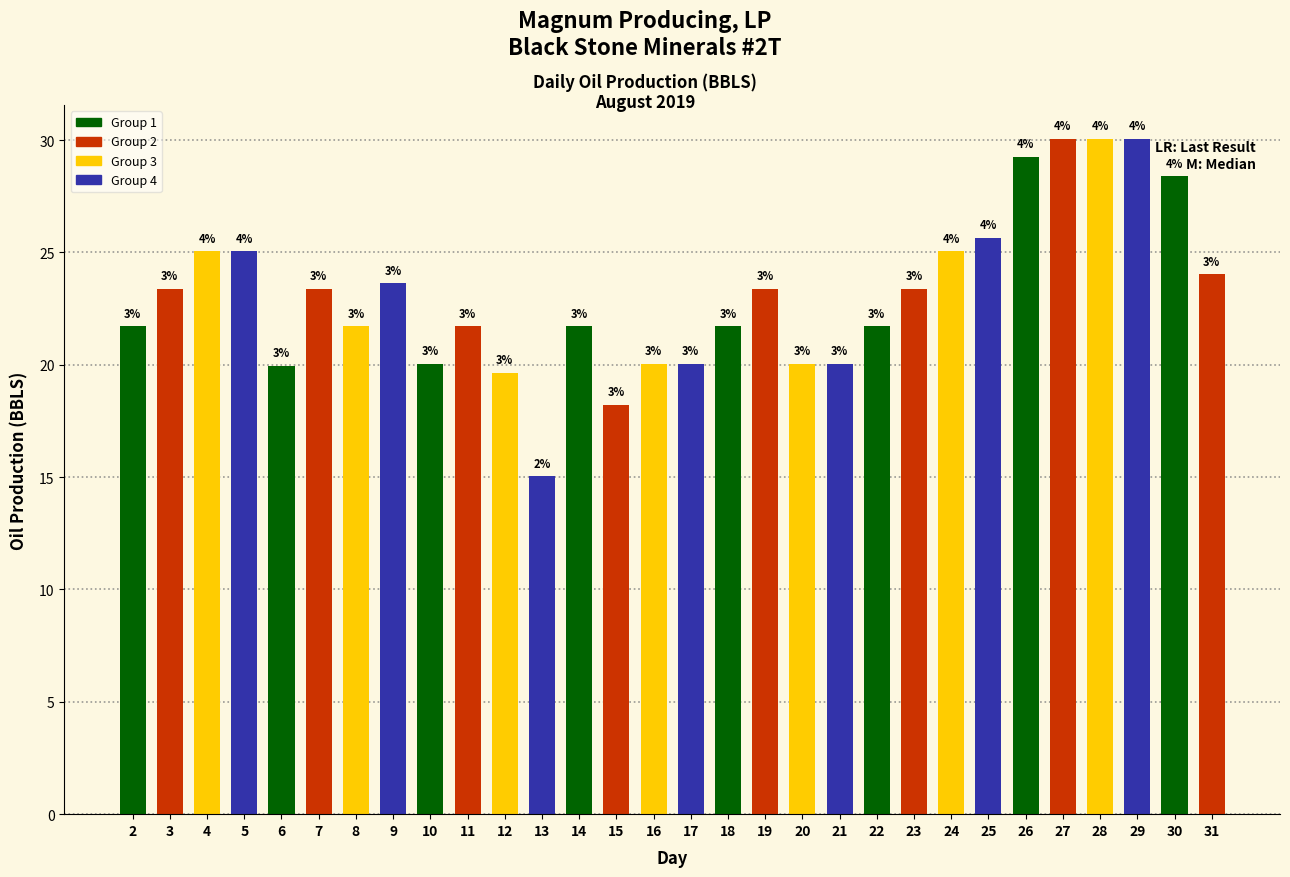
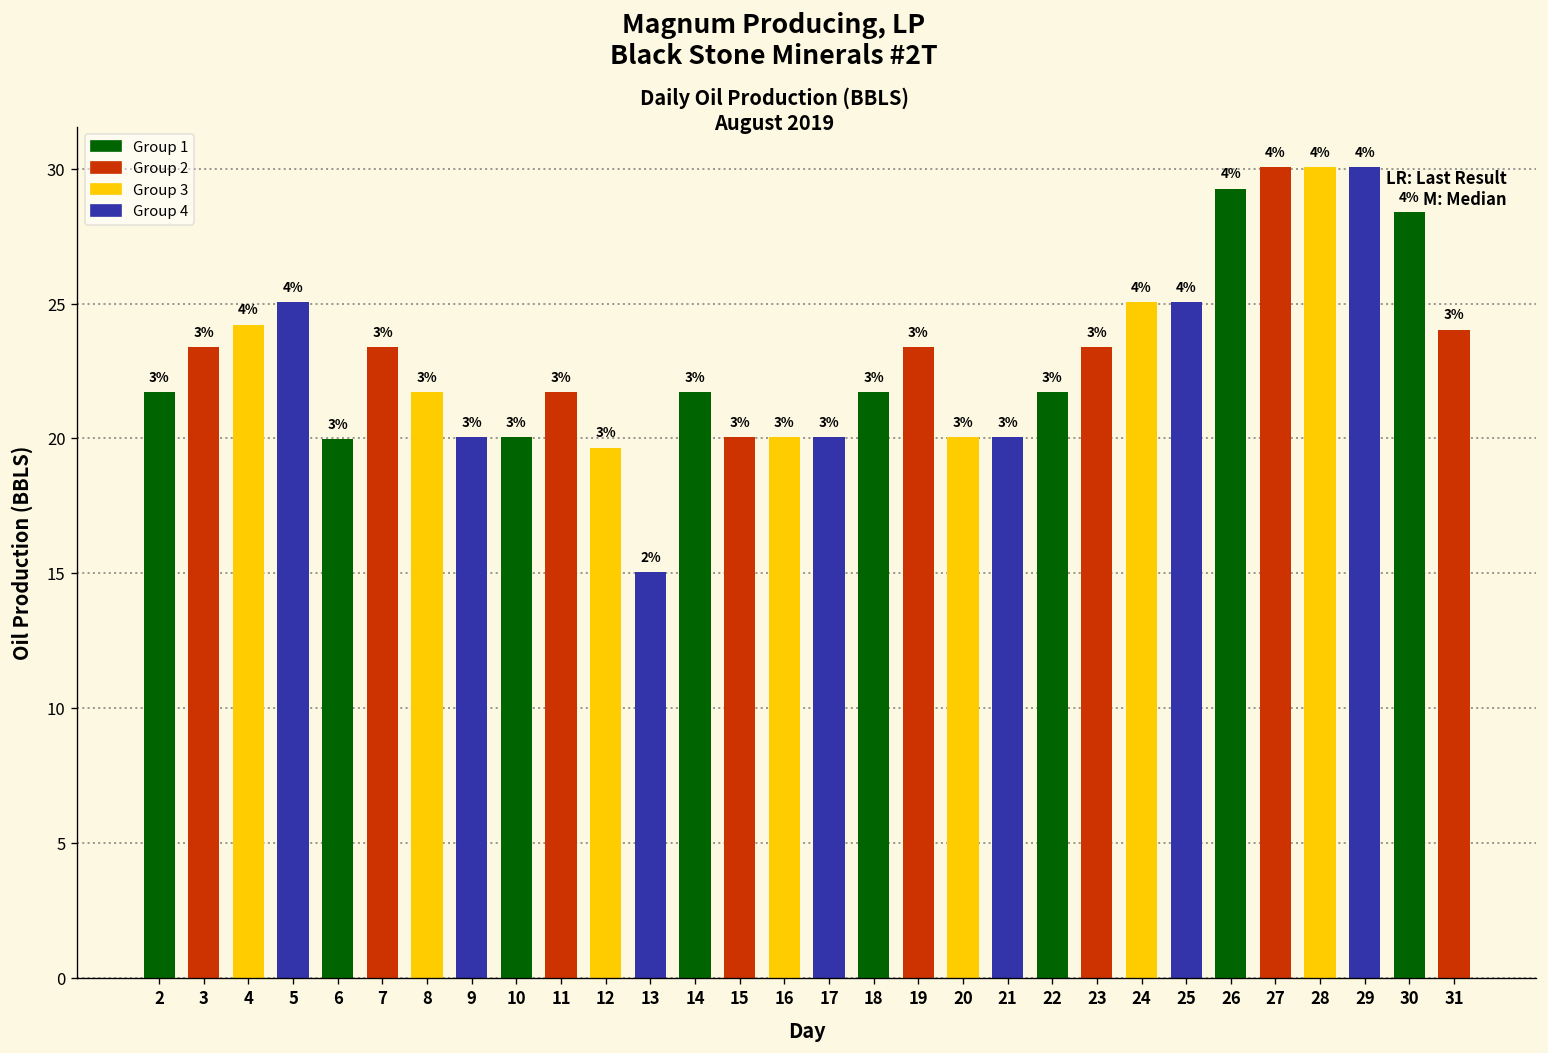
4: 25.1 -> 24.2
9: 23.6 -> 20.0
15: 18.2 -> 20.0
25: 25.7 -> 25.1
